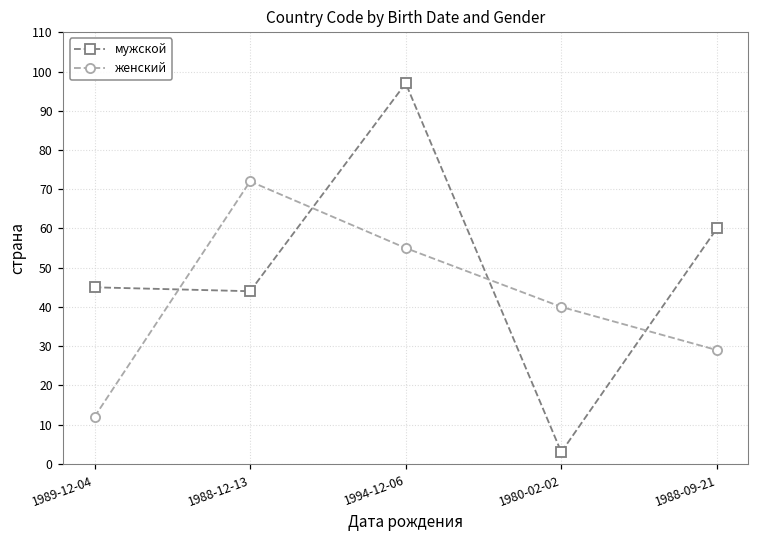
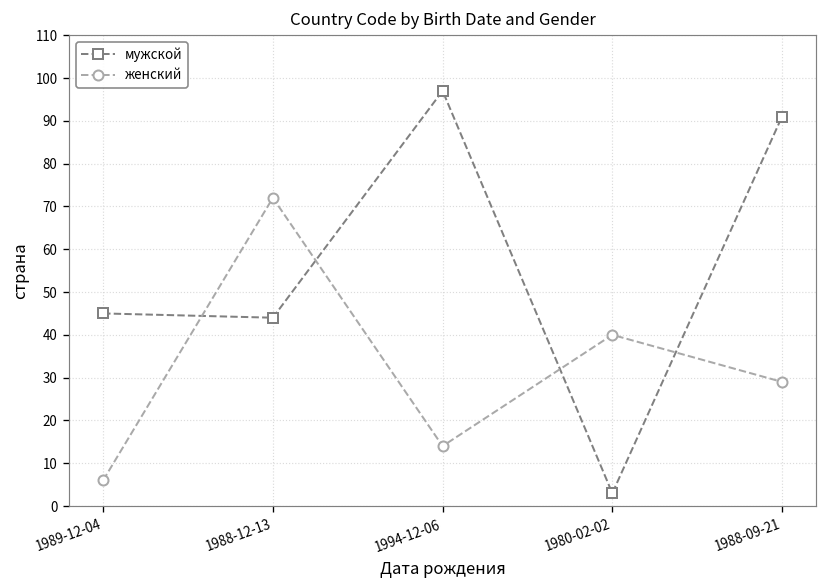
женский, 1989-12-04: 12 -> 6
женский, 1994-12-06: 55 -> 14
мужской, 1988-09-21: 60 -> 91
